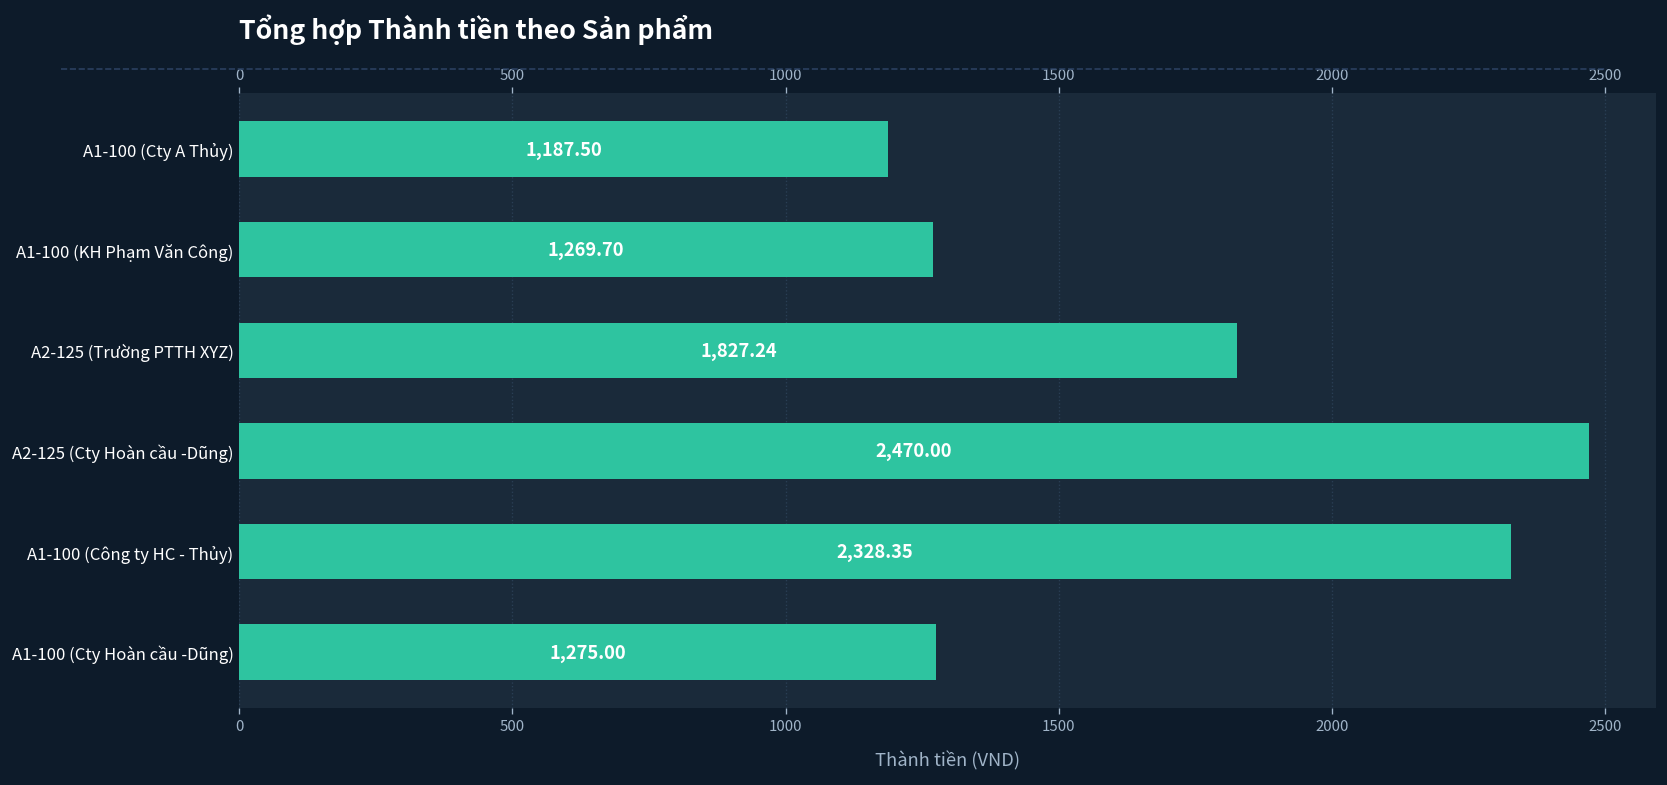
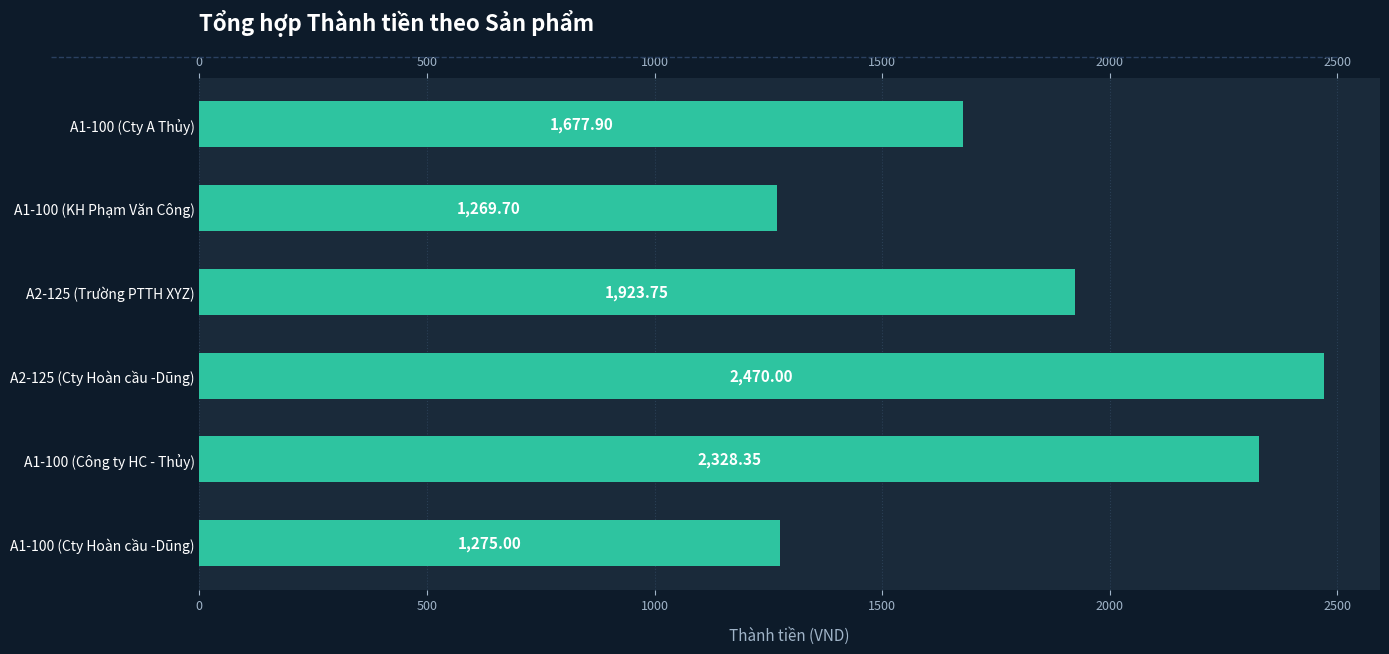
A1-100 (Cty A Thủy): 1,187.50 -> 1,677.90
A2-125 (Trường PTTH XYZ): 1,827.24 -> 1,923.75
